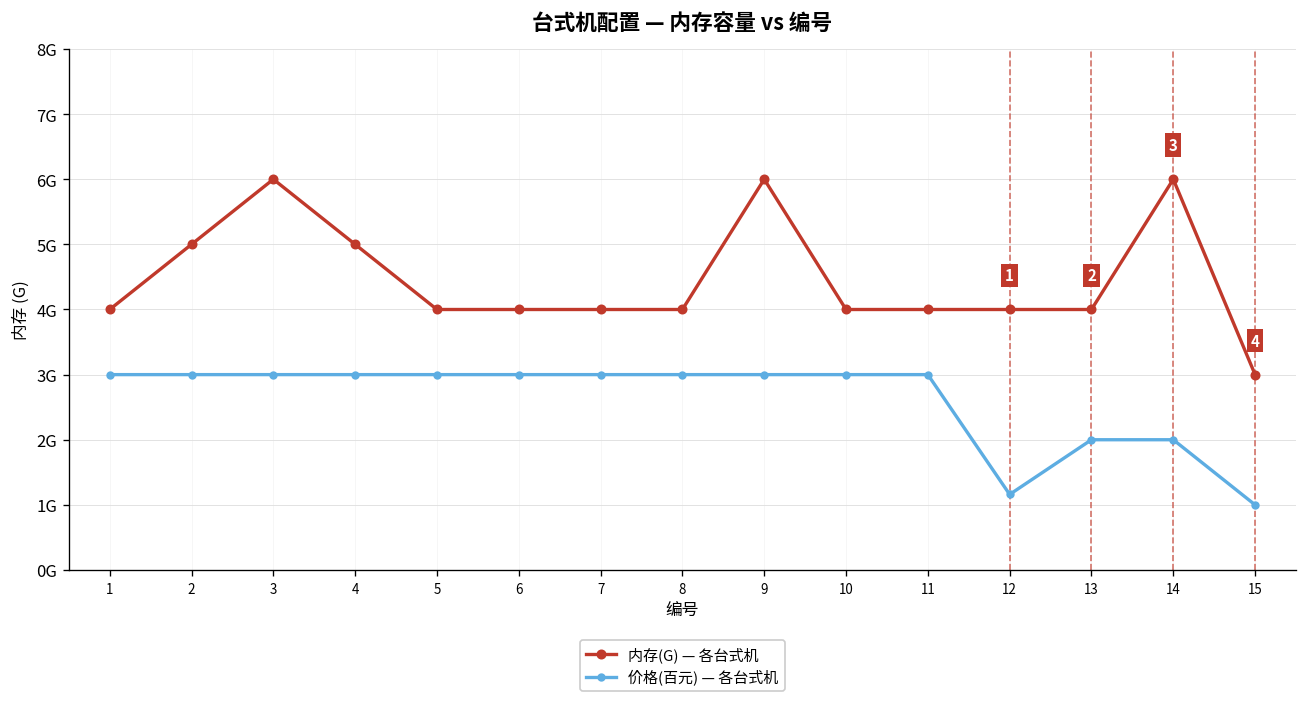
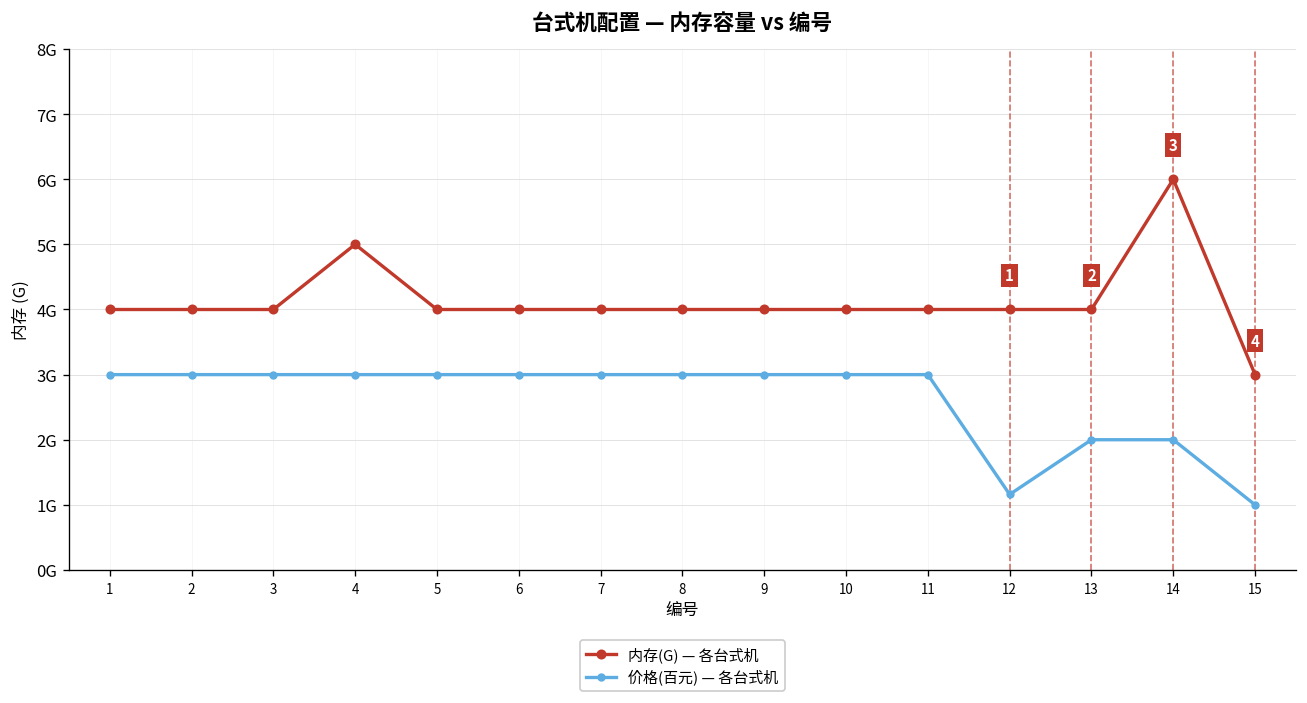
内存(G) — 各台式机, 2: 5000000000 -> 4000000000
内存(G) — 各台式机, 3: 6000000000 -> 4000000000
内存(G) — 各台式机, 9: 6000000000 -> 4000000000
